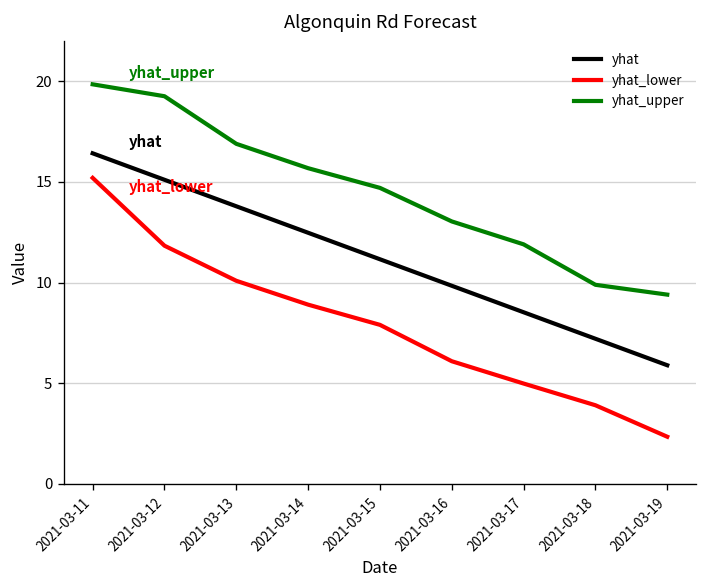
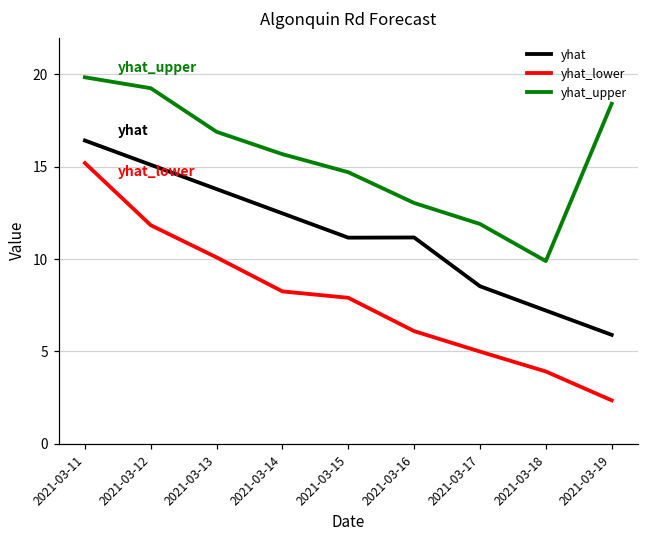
yhat_lower, 2021-03-14: 8.9 -> 8.2
yhat, 2021-03-16: 9.8 -> 11.2
yhat_upper, 2021-03-19: 9.4 -> 18.4
